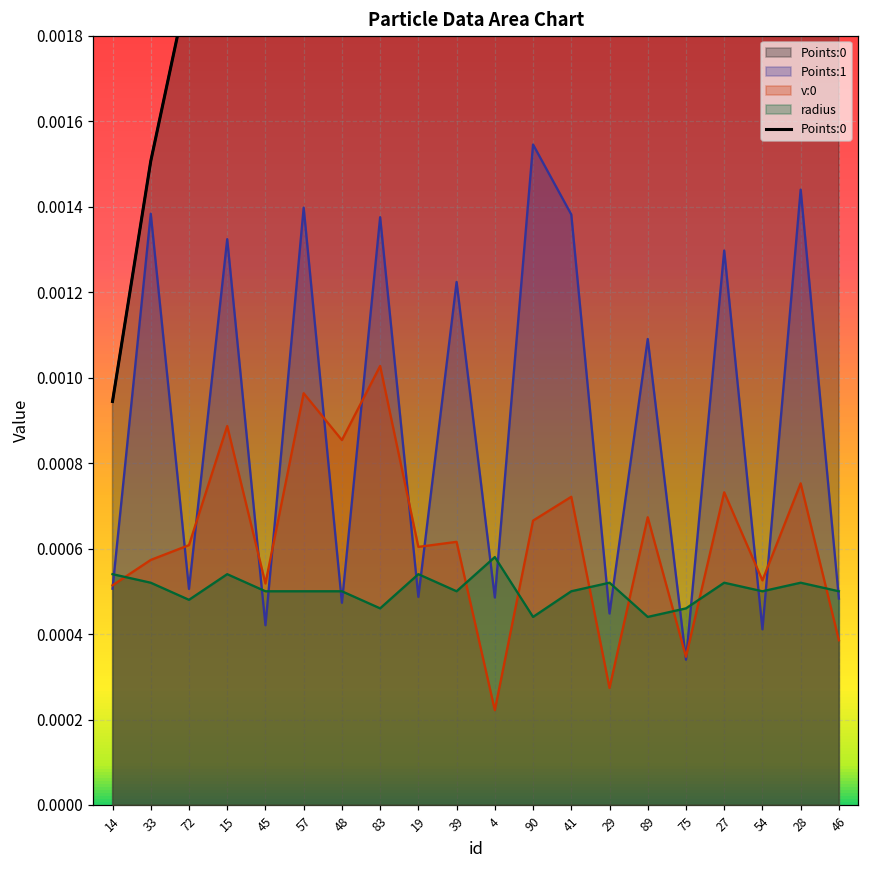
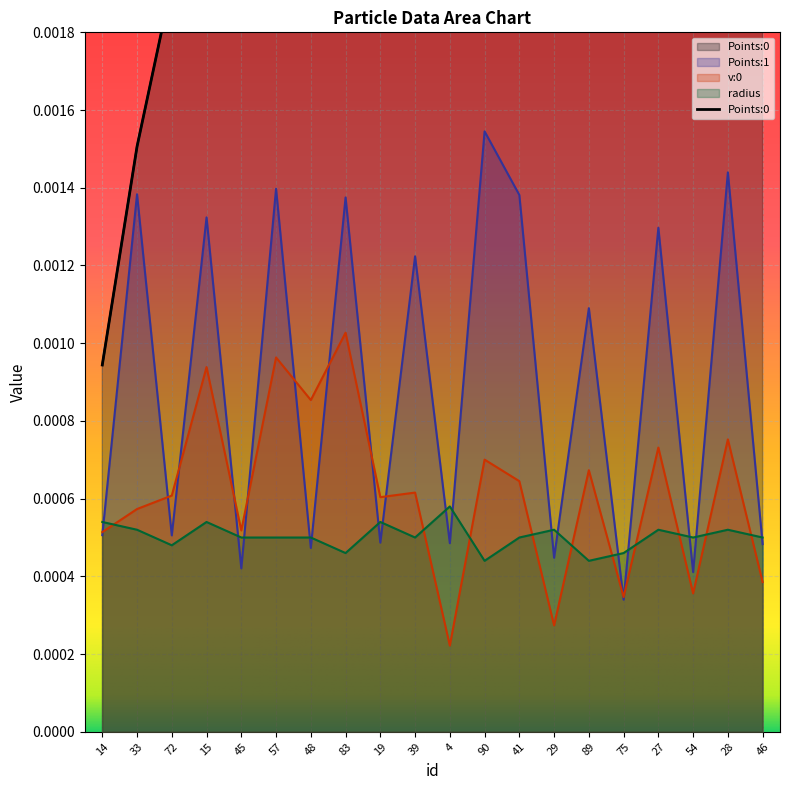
v:0, 15: 0.00089 -> 0.00094
v:0, 90: 0.00067 -> 0.00070
v:0, 41: 0.00072 -> 0.00064
v:0, 54: 0.00053 -> 0.00036
